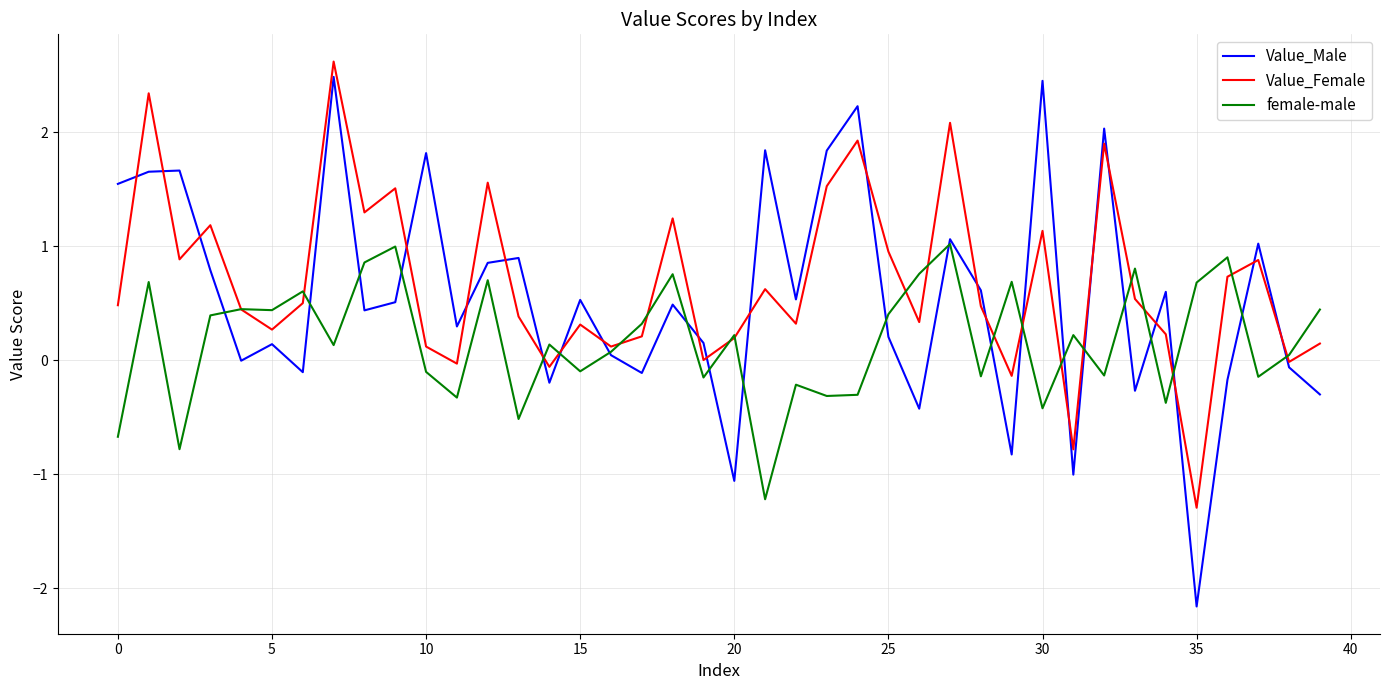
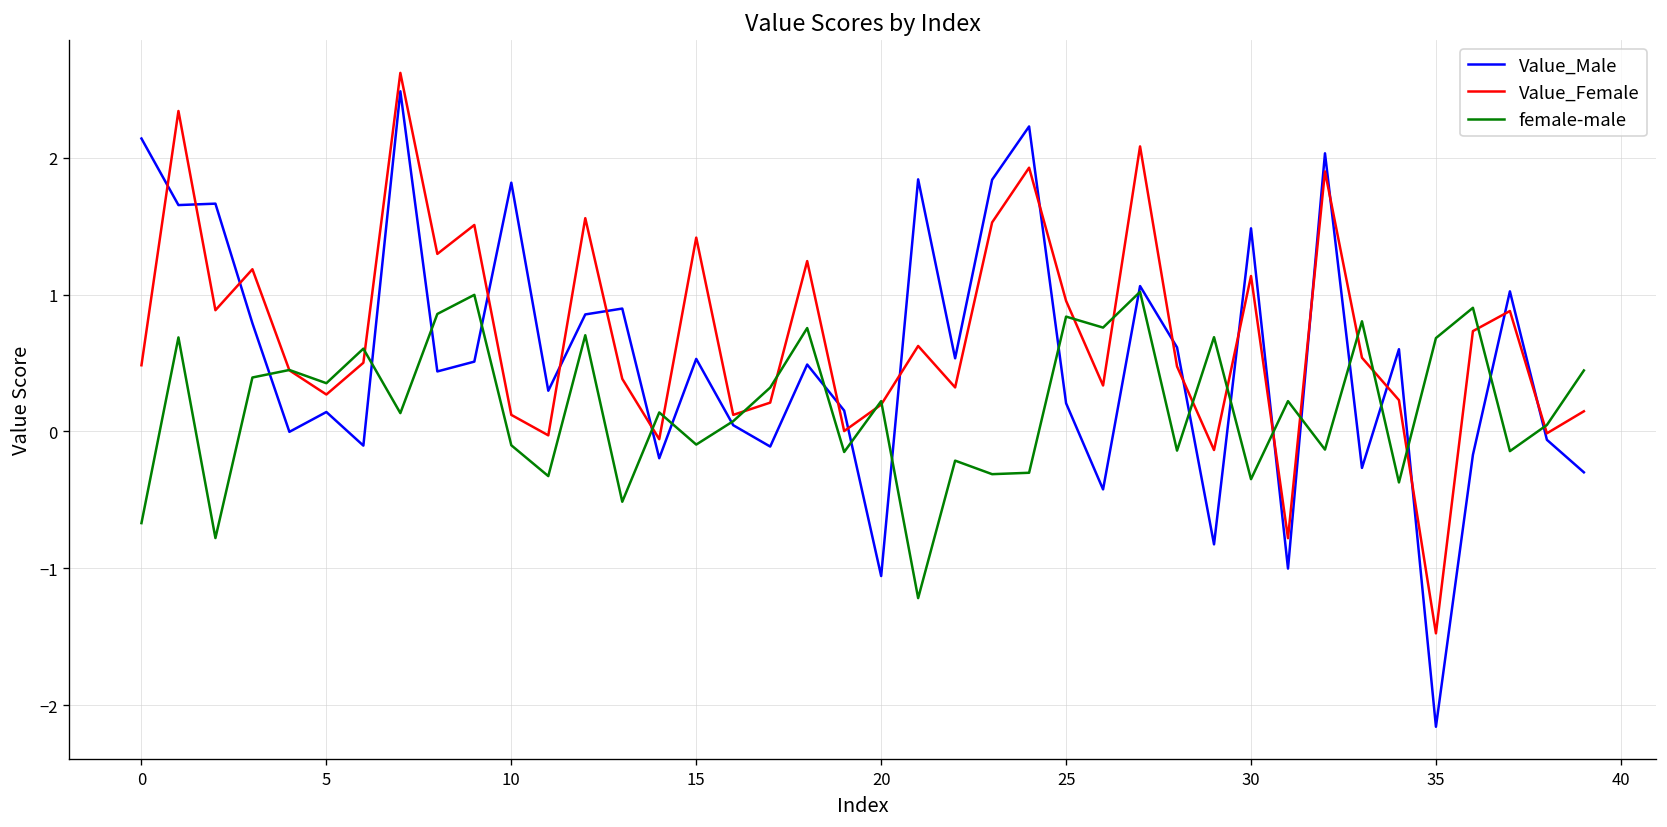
Value_Male, 0: 1.55 -> 2.14
female-male, 5: 0.44 -> 0.35
Value_Female, 15: 0.31 -> 1.42
female-male, 25: 0.40 -> 0.84
Value_Male, 30: 2.45 -> 1.48
female-male, 30: -0.42 -> -0.35
Value_Female, 35: -1.29 -> -1.48
